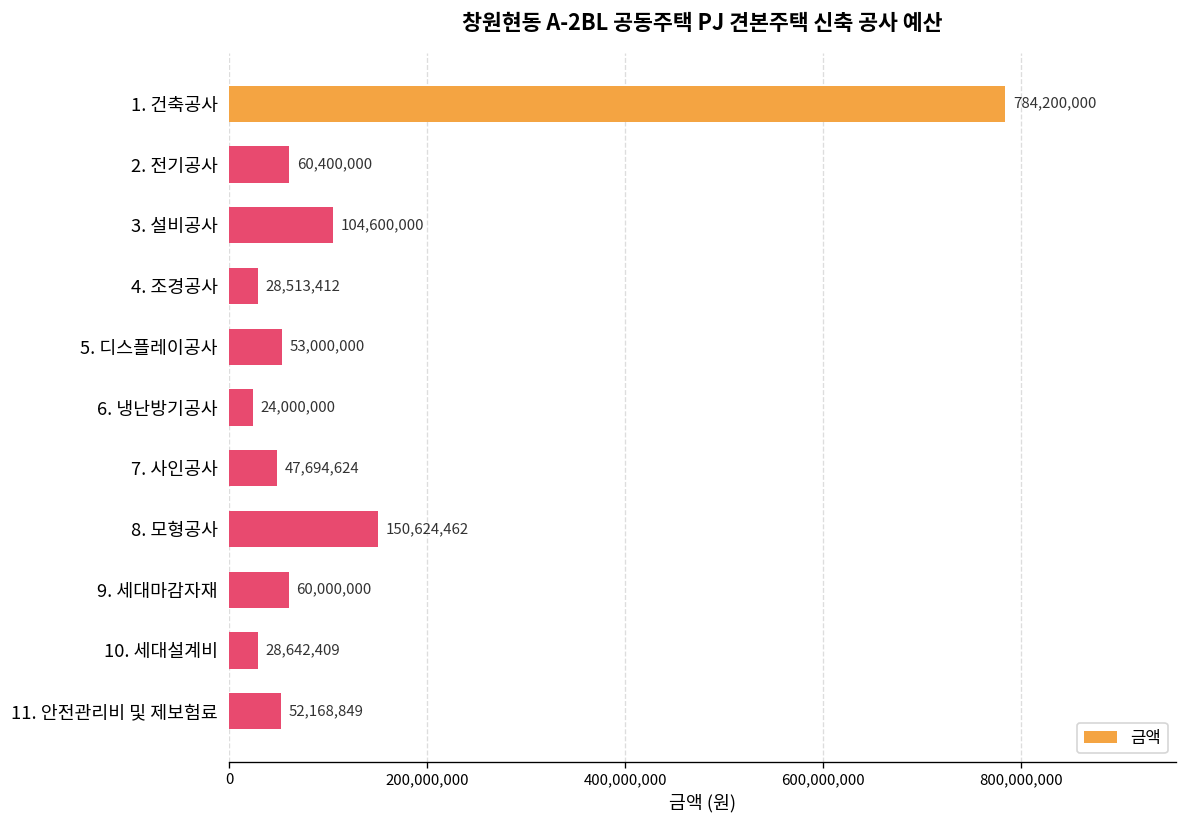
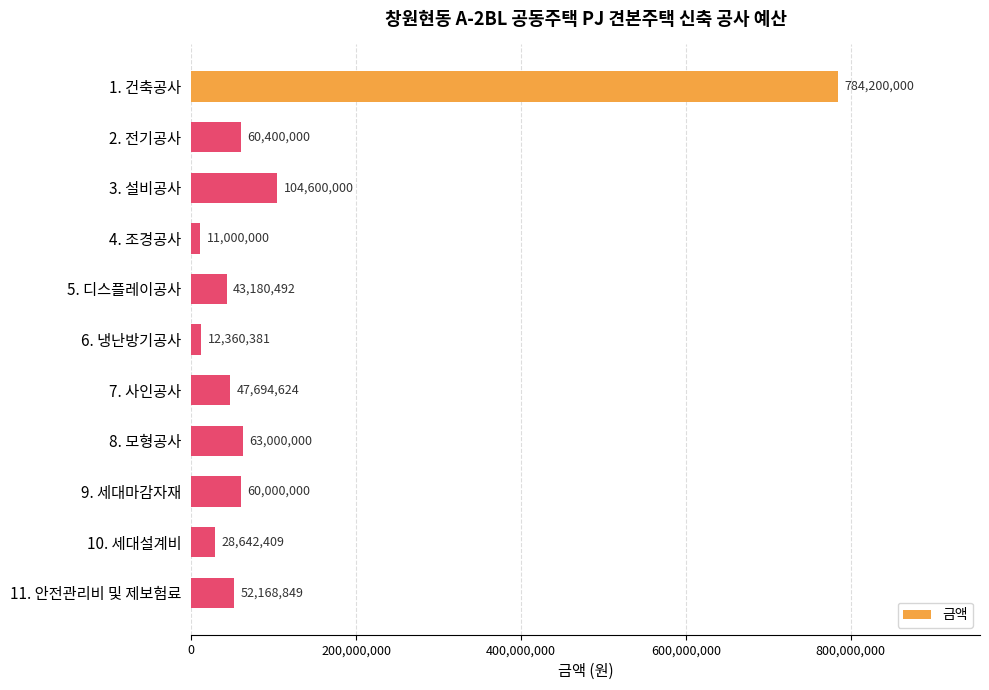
4. 조경공사: 28,513,412 -> 11,000,000
5. 디스플레이공사: 53,000,000 -> 43,180,492
6. 냉난방기공사: 24,000,000 -> 12,360,381
8. 모형공사: 150,624,462 -> 63,000,000
